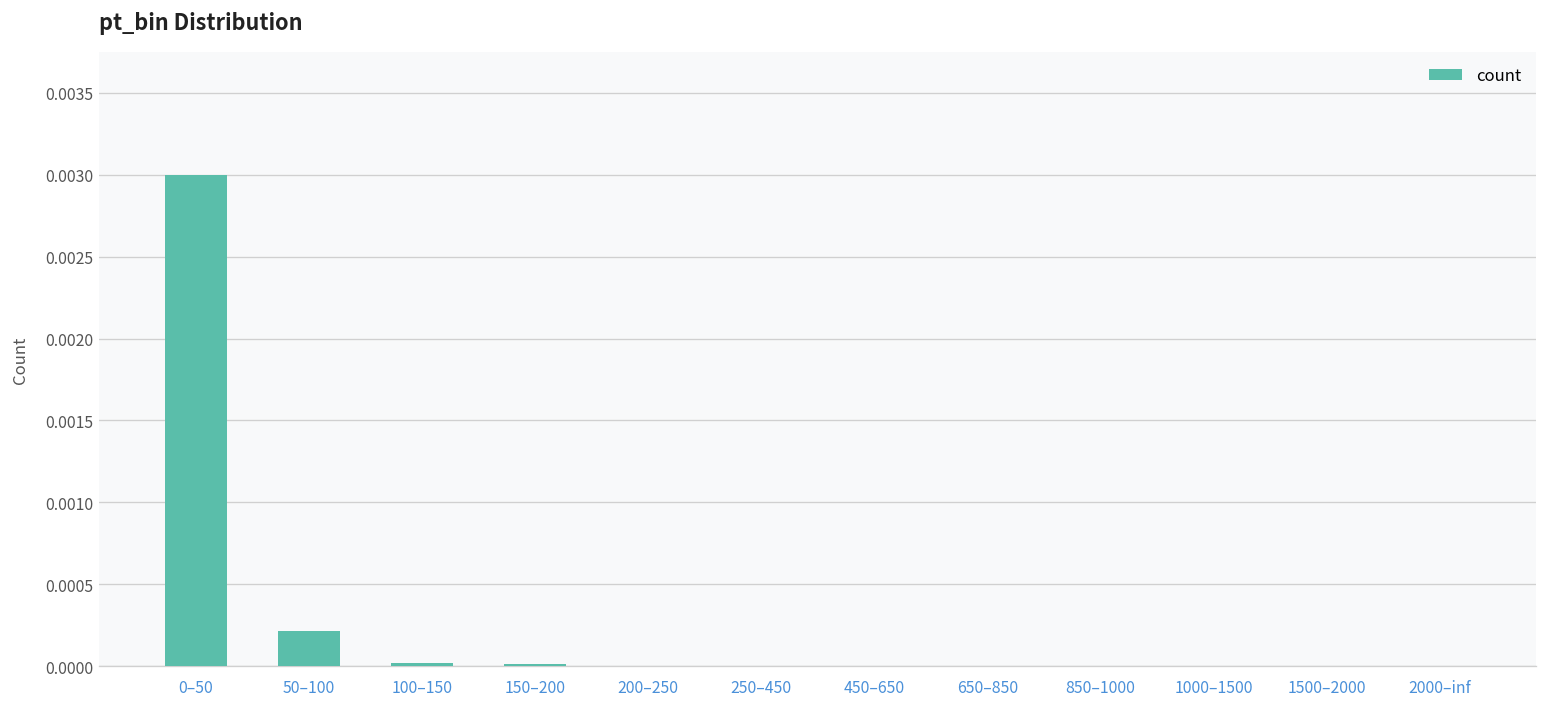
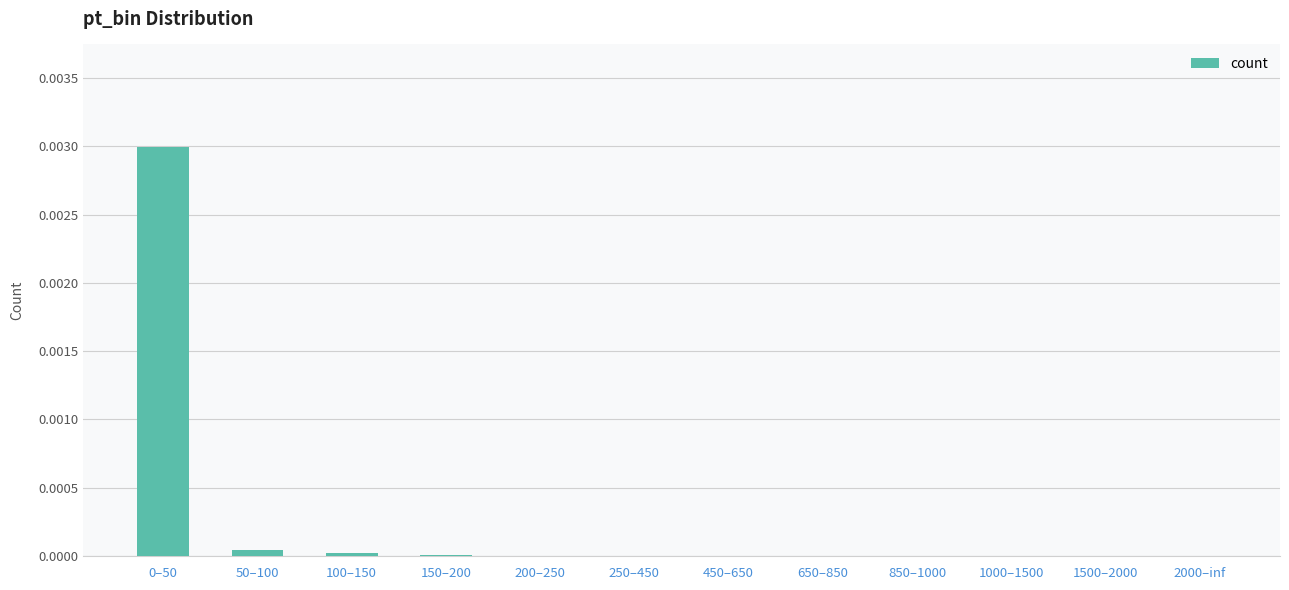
50–100: 0.00022 -> 0.00005
